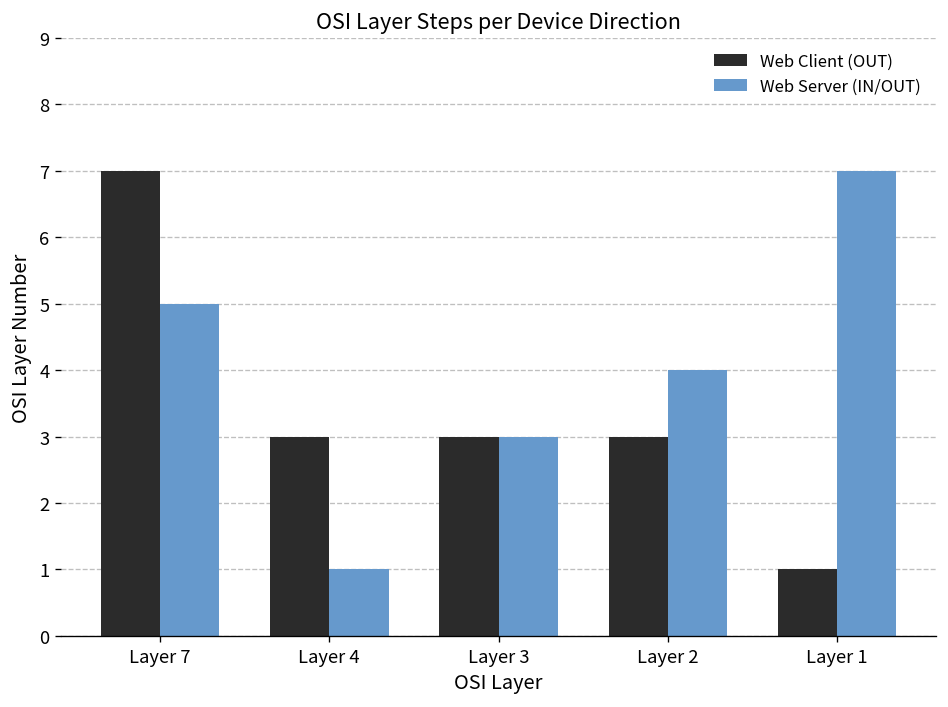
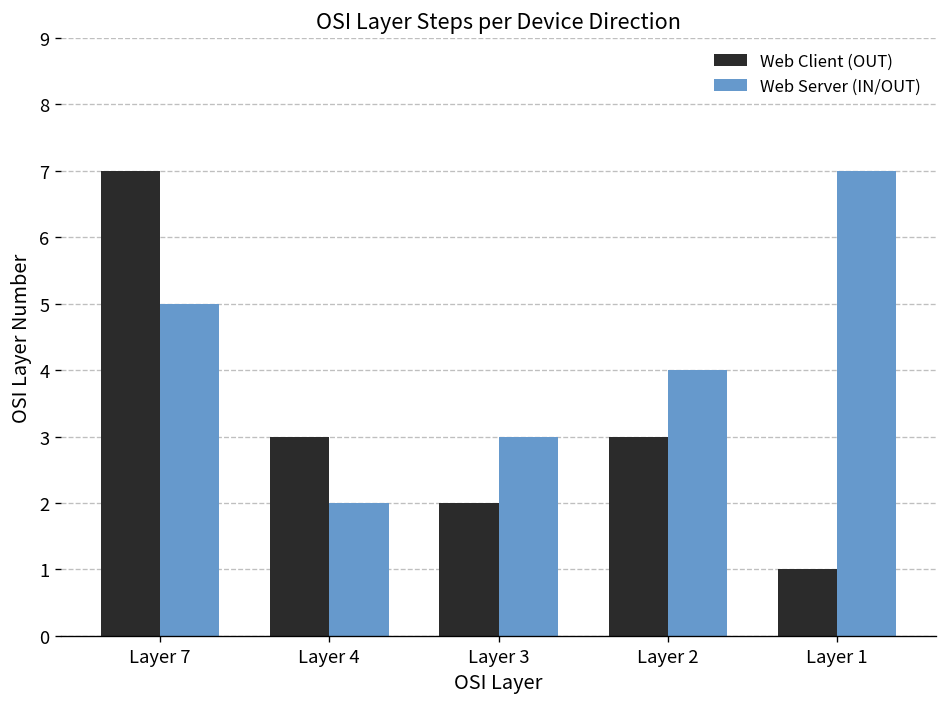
Web Server (IN/OUT), Layer 4: 1 -> 2
Web Client (OUT), Layer 3: 3 -> 2
